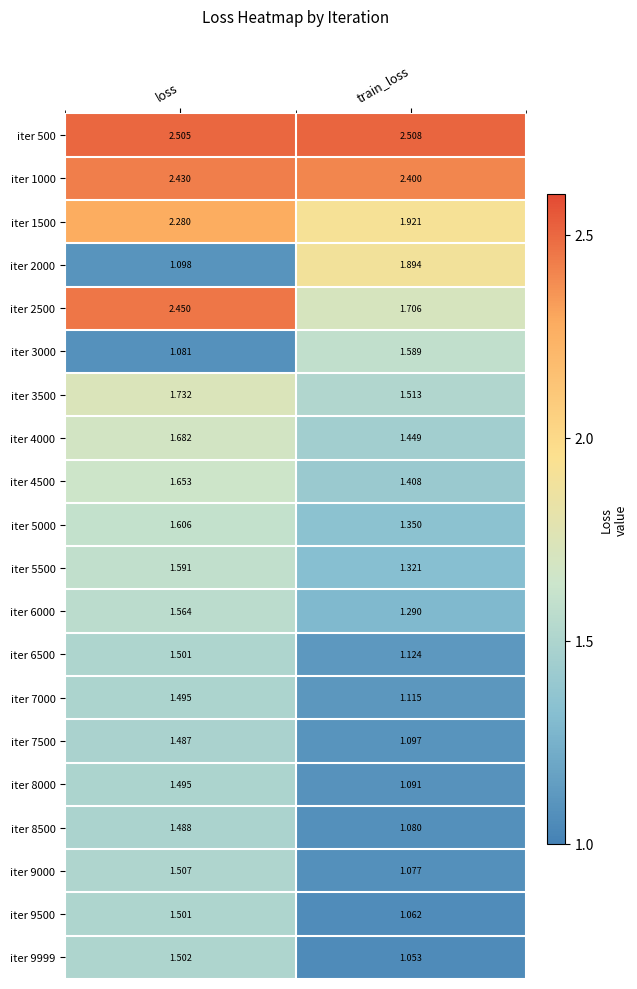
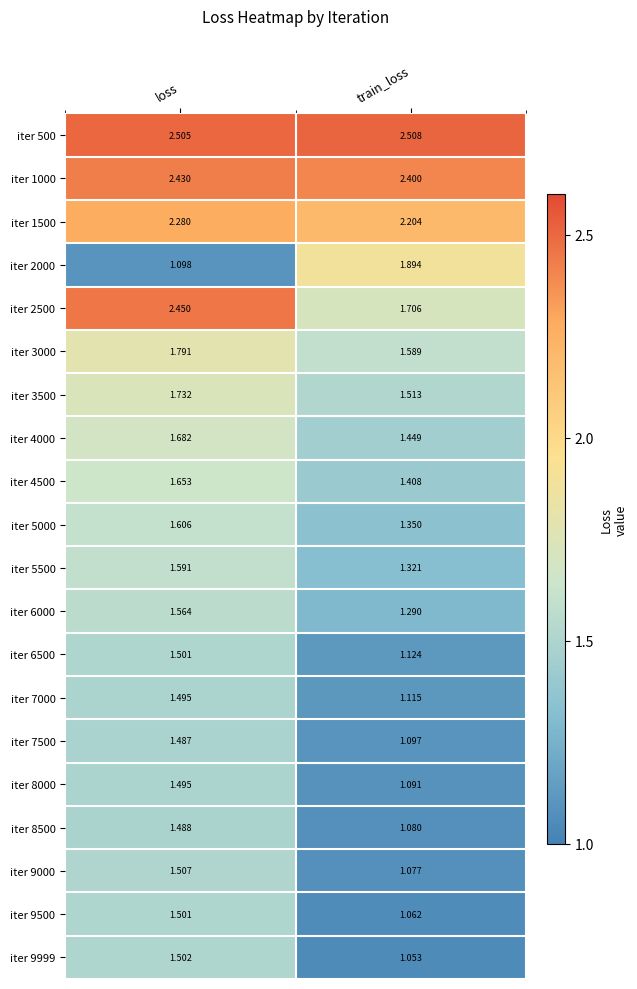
iter 1500, train_loss: 1.921 -> 2.204
iter 3000, loss: 1.081 -> 1.791
